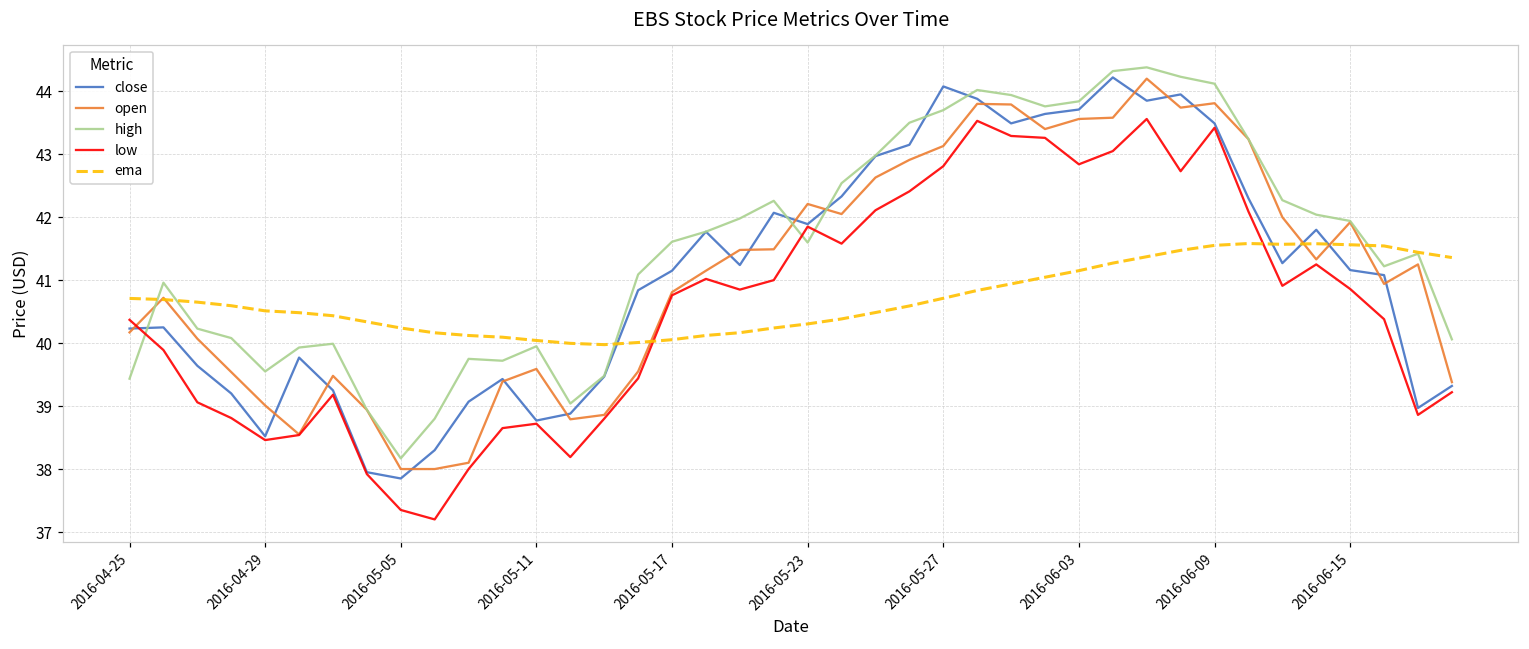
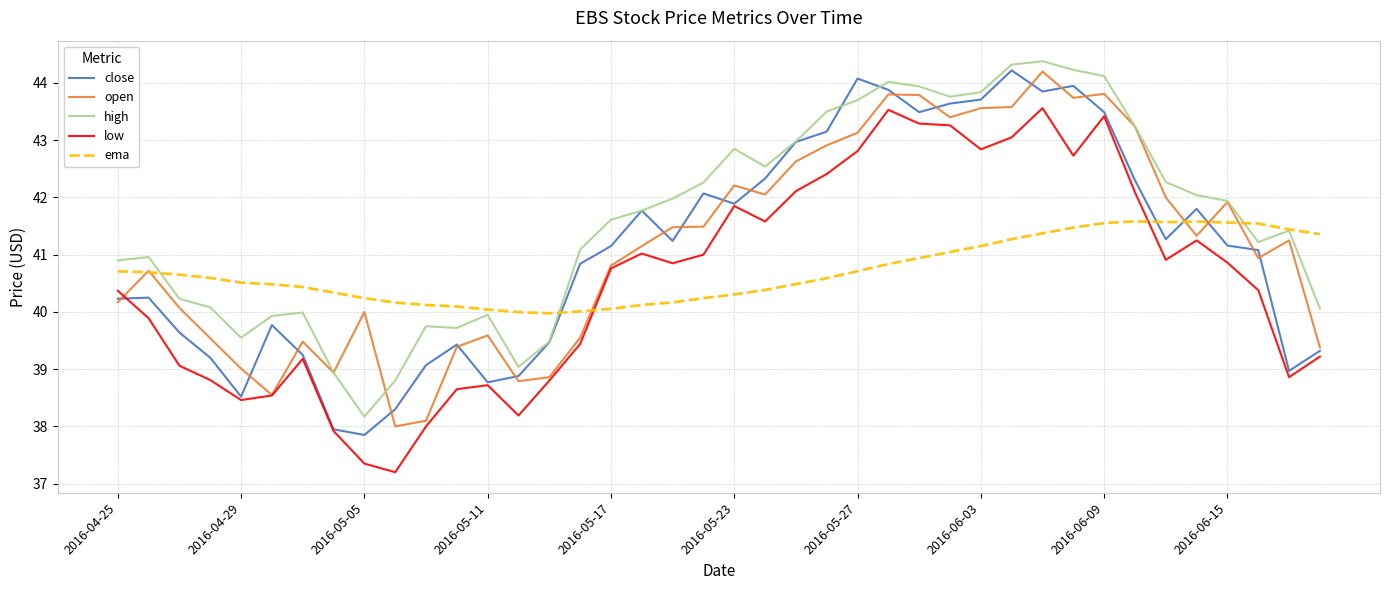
high, 2016-04-25: 39.4 -> 40.9
open, 2016-05-05: 38 -> 40
high, 2016-05-23: 41.6 -> 42.8
